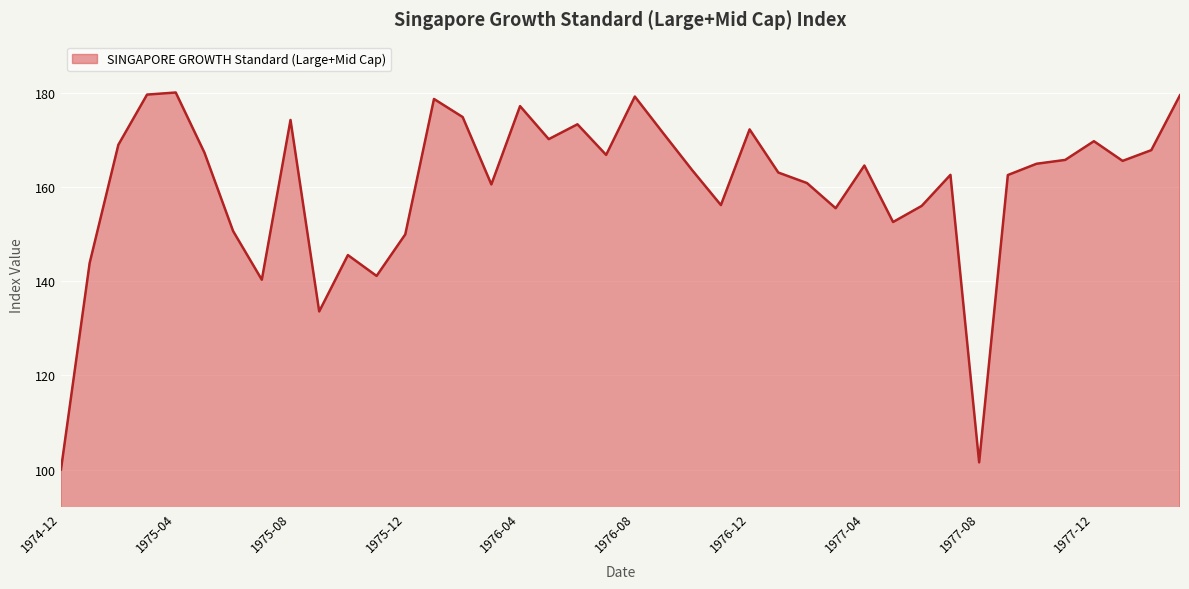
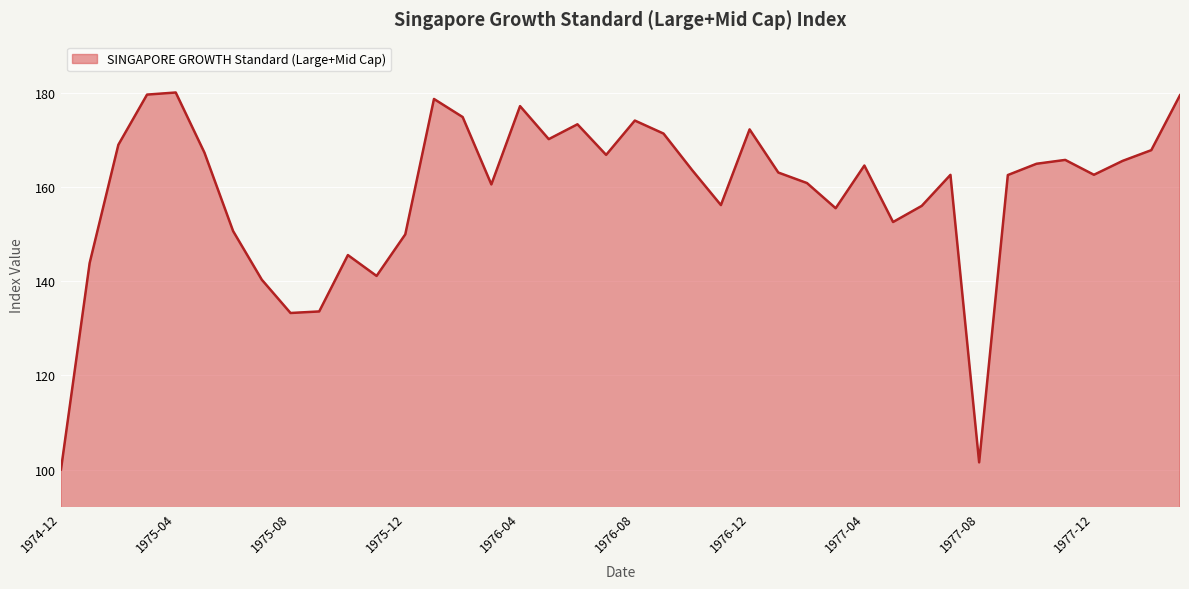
1975-08: 174 -> 133
1976-08: 179 -> 174
1977-12: 170 -> 163
